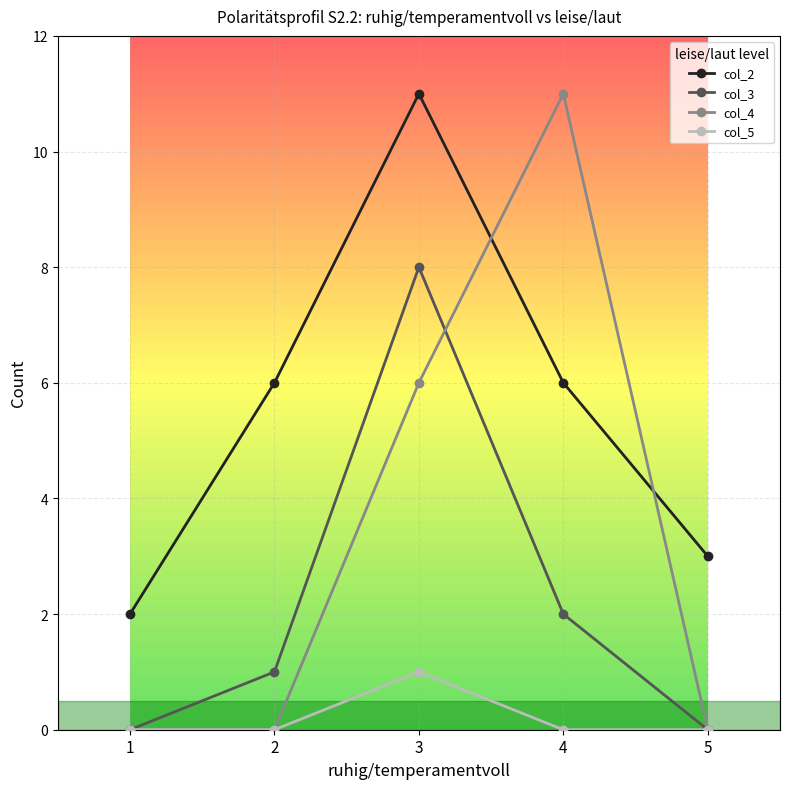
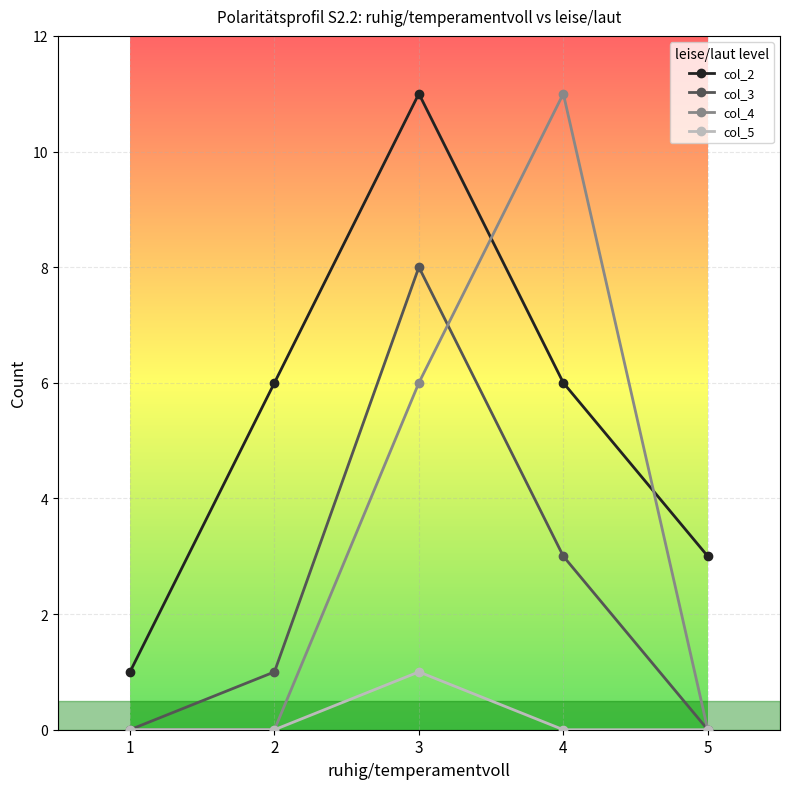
col_2, 1: 2 -> 1
col_3, 4: 2 -> 3
